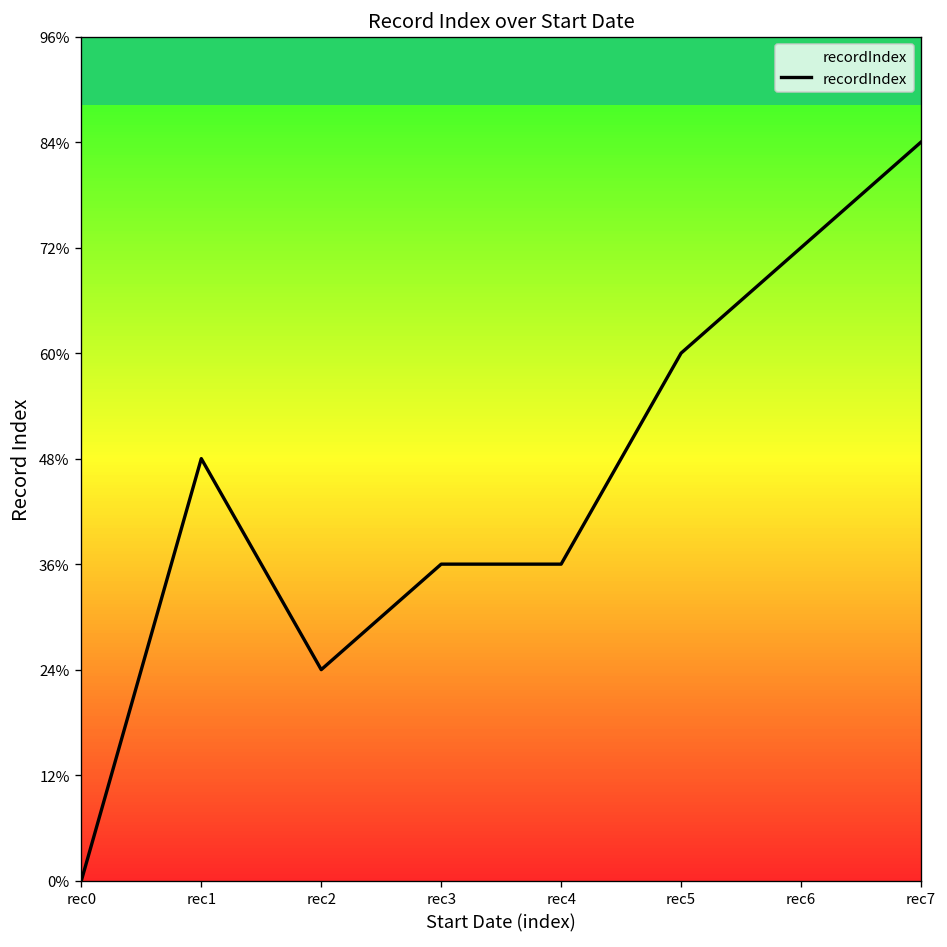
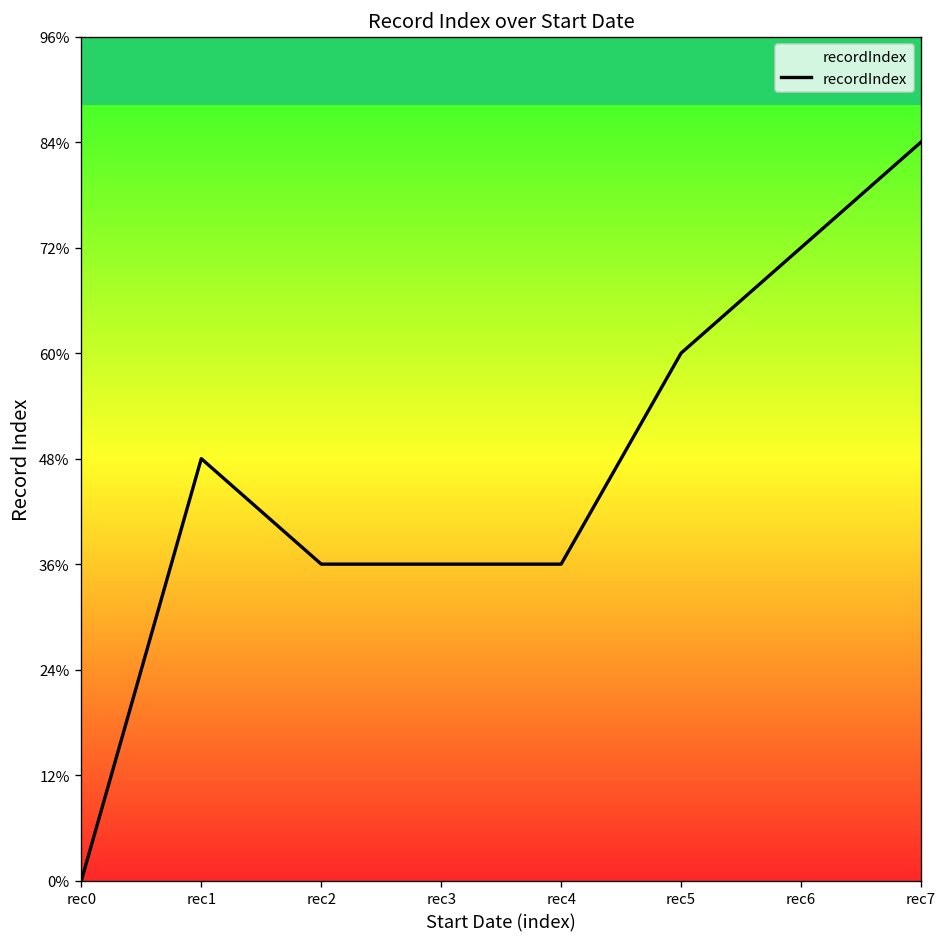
rec2: 24% -> 36%
